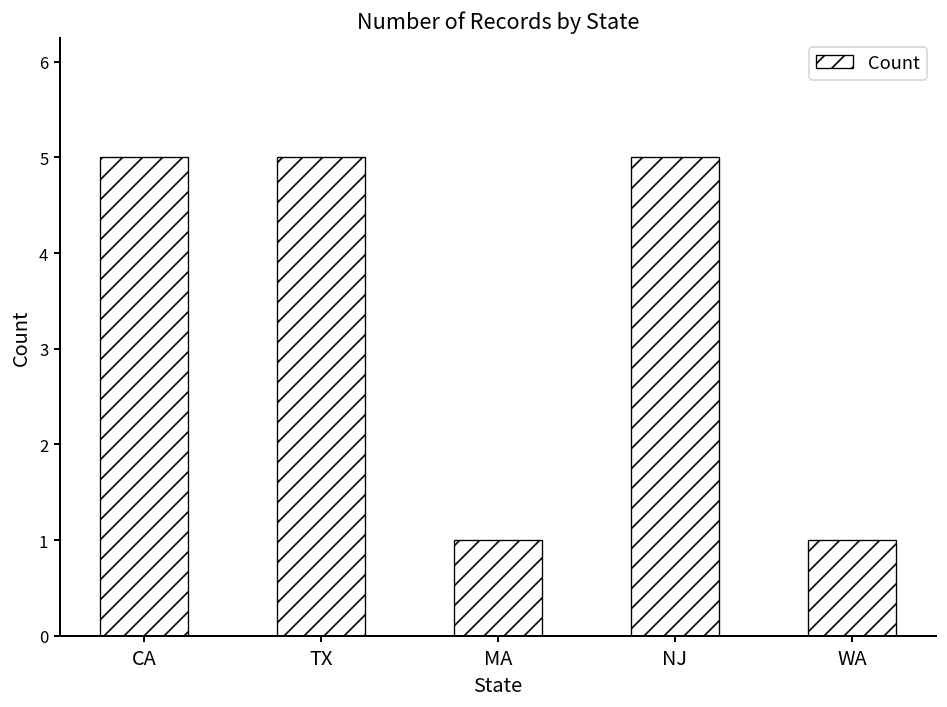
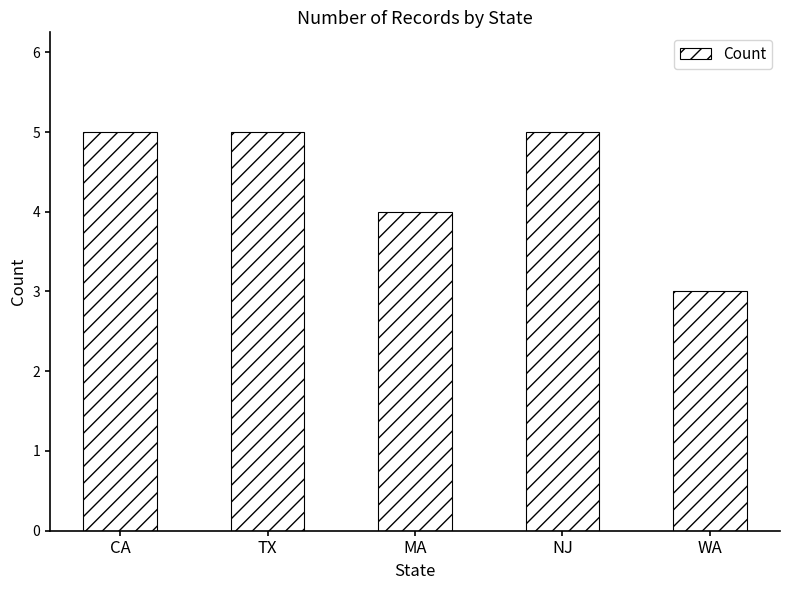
MA: 1 -> 4
WA: 1 -> 3
